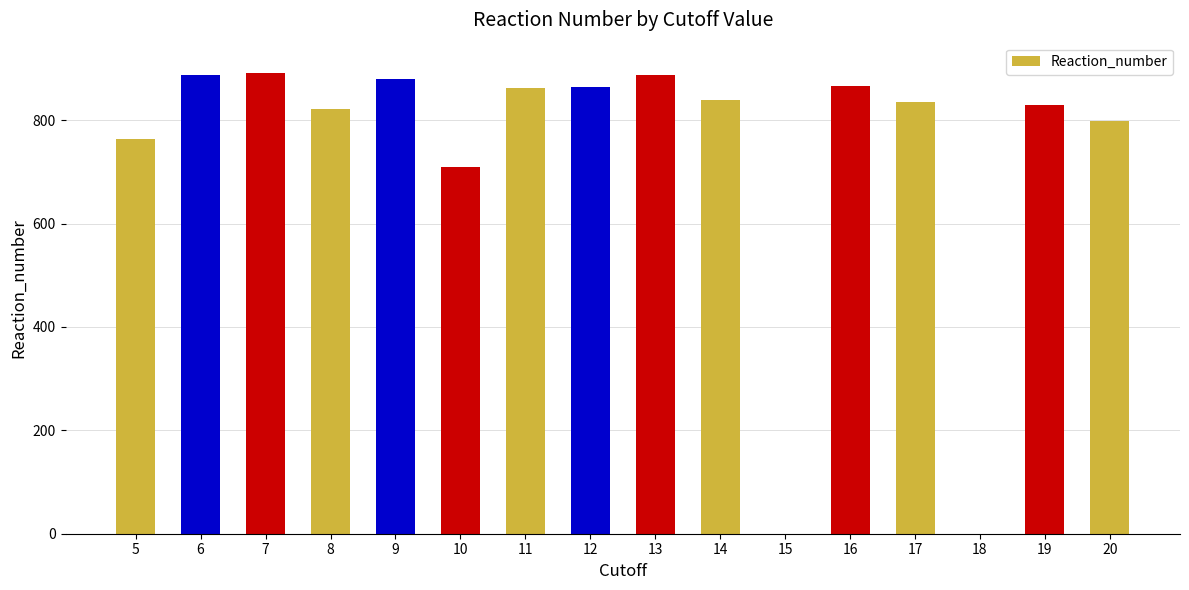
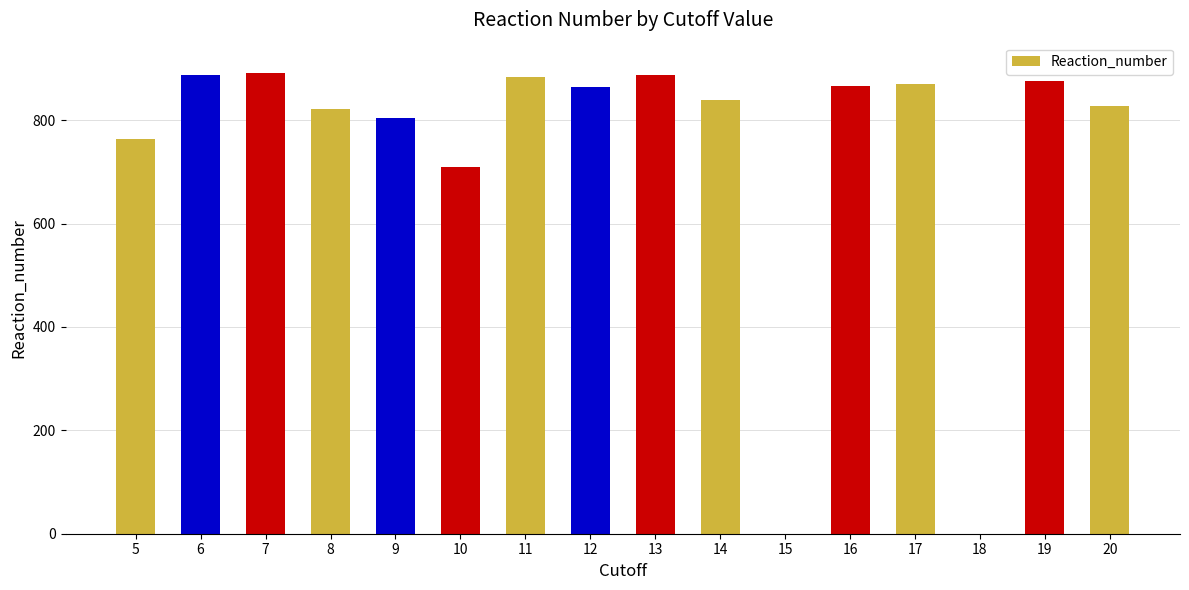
9: 880 -> 800
11: 860 -> 880
17: 840 -> 870
19: 830 -> 880
20: 800 -> 830
